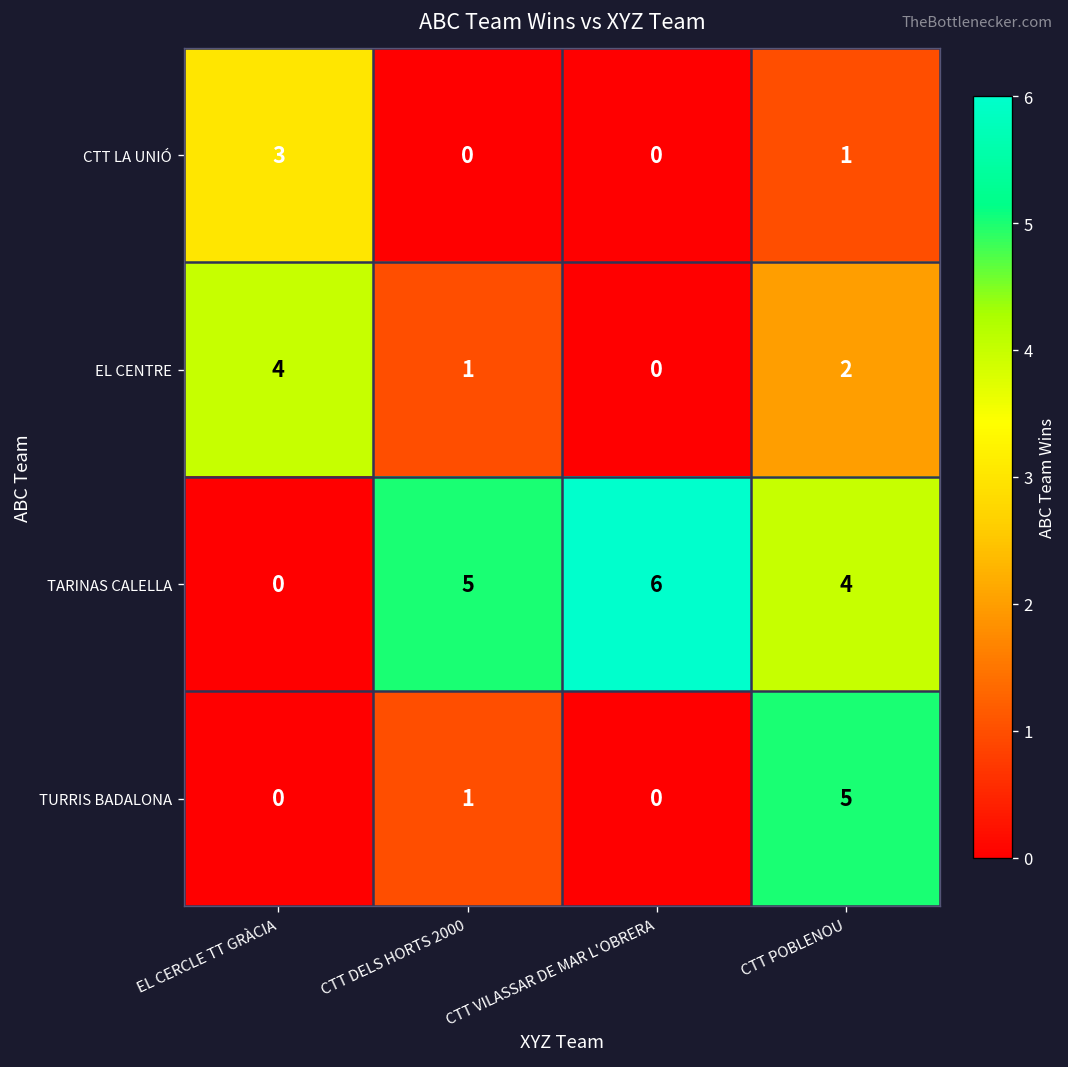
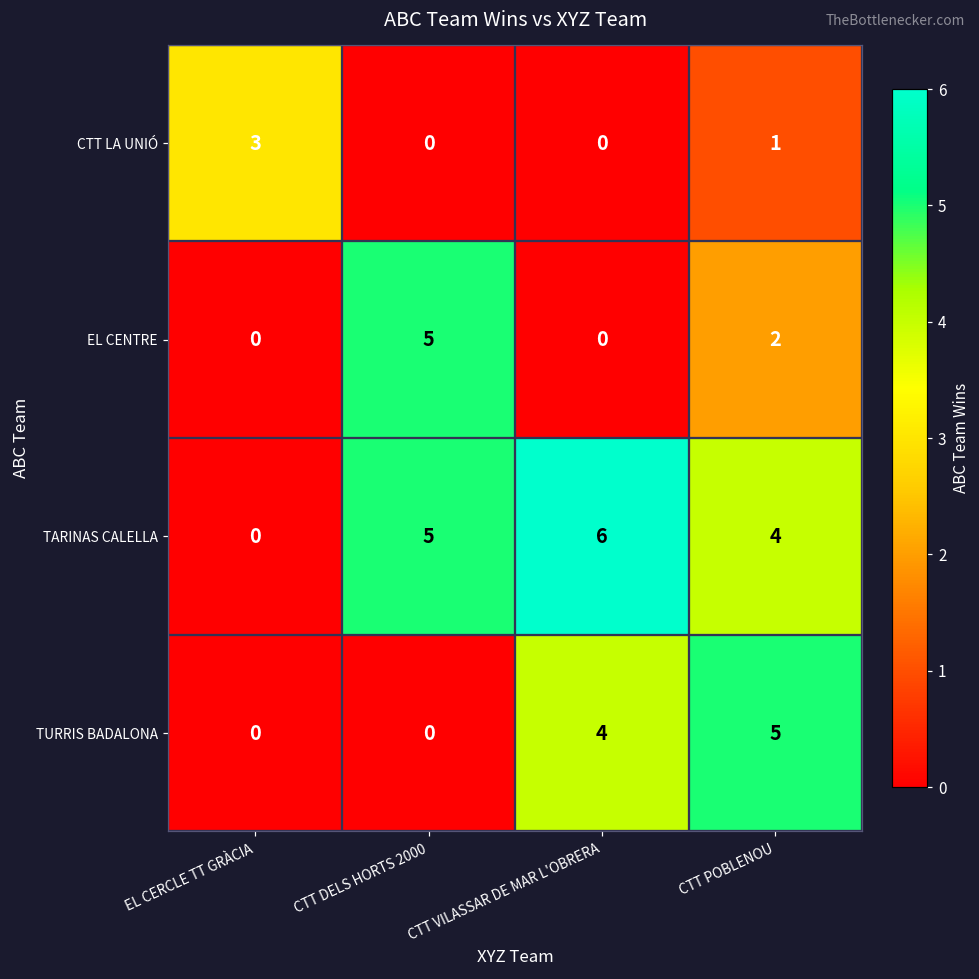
EL CENTRE, EL CERCLE TT GRÀCIA: 4 -> 0
EL CENTRE, CTT DELS HORTS 2000: 1 -> 5
TURRIS BADALONA, CTT DELS HORTS 2000: 1 -> 0
TURRIS BADALONA, CTT VILASSAR DE MAR L'OBRERA: 0 -> 4
